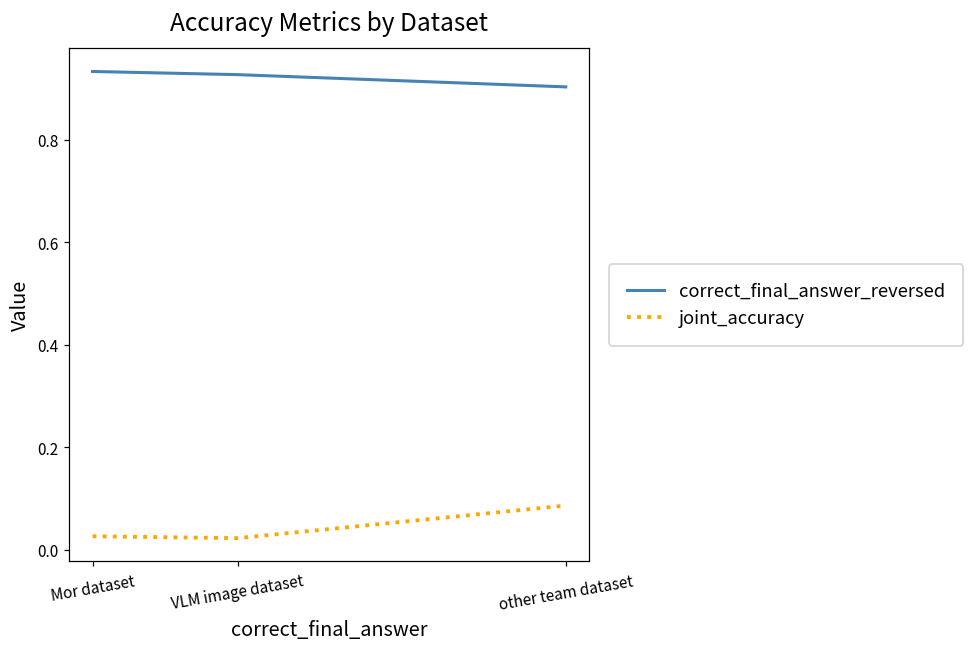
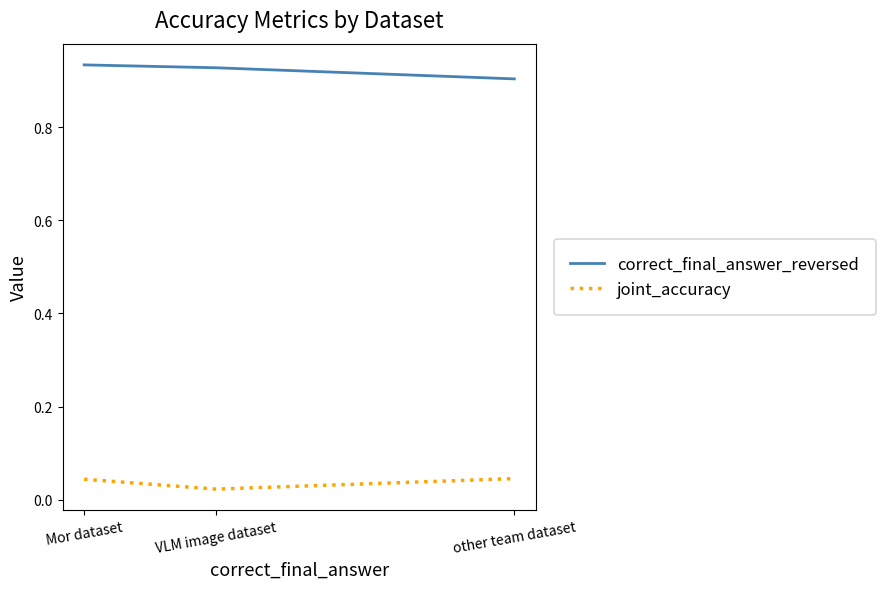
joint_accuracy, Mor dataset: 0.03 -> 0.04
joint_accuracy, other team dataset: 0.09 -> 0.05
